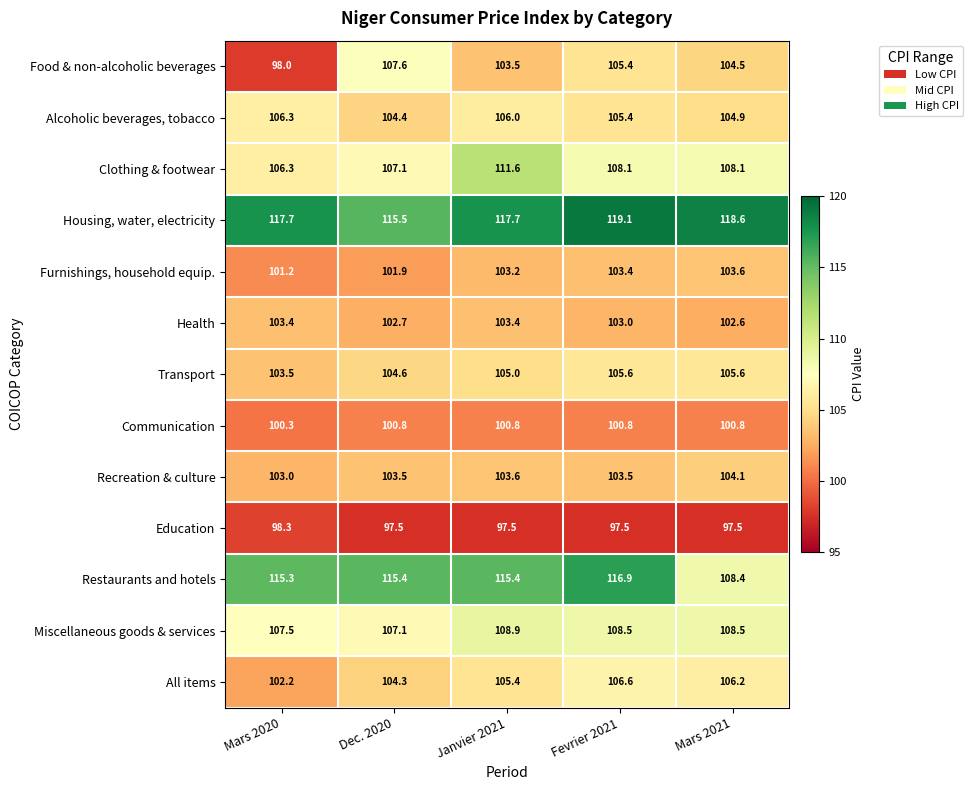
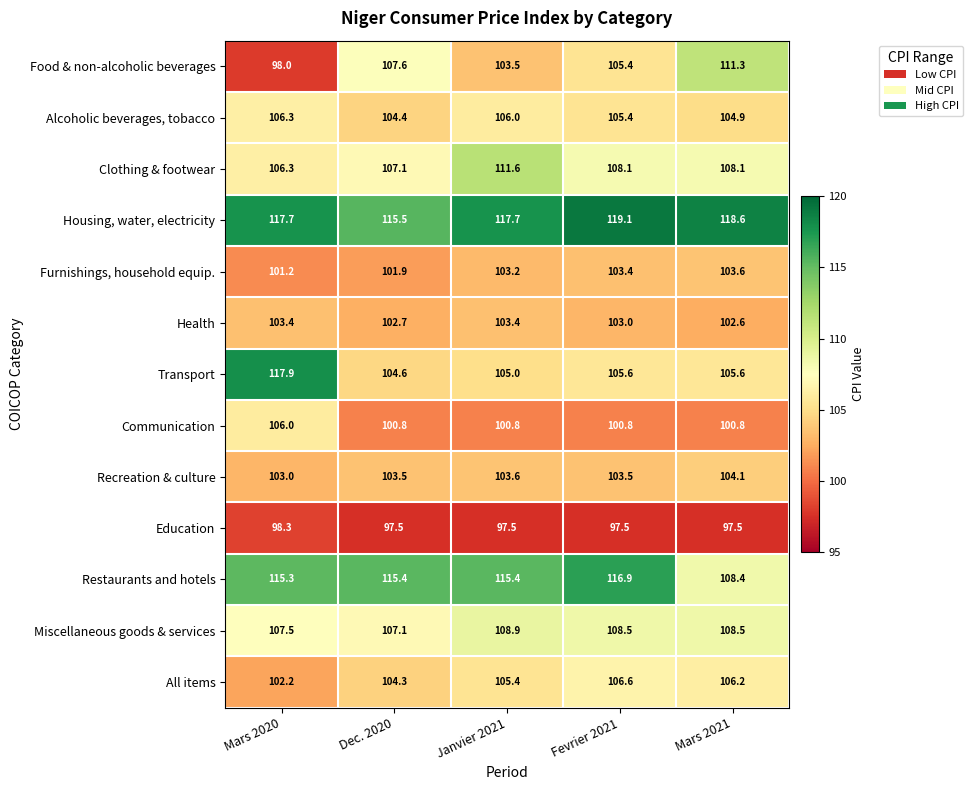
Food & non-alcoholic beverages, Mars 2021: 104.5 -> 111.3
Transport, Mars 2020: 103.5 -> 117.9
Communication, Mars 2020: 100.3 -> 106.0
